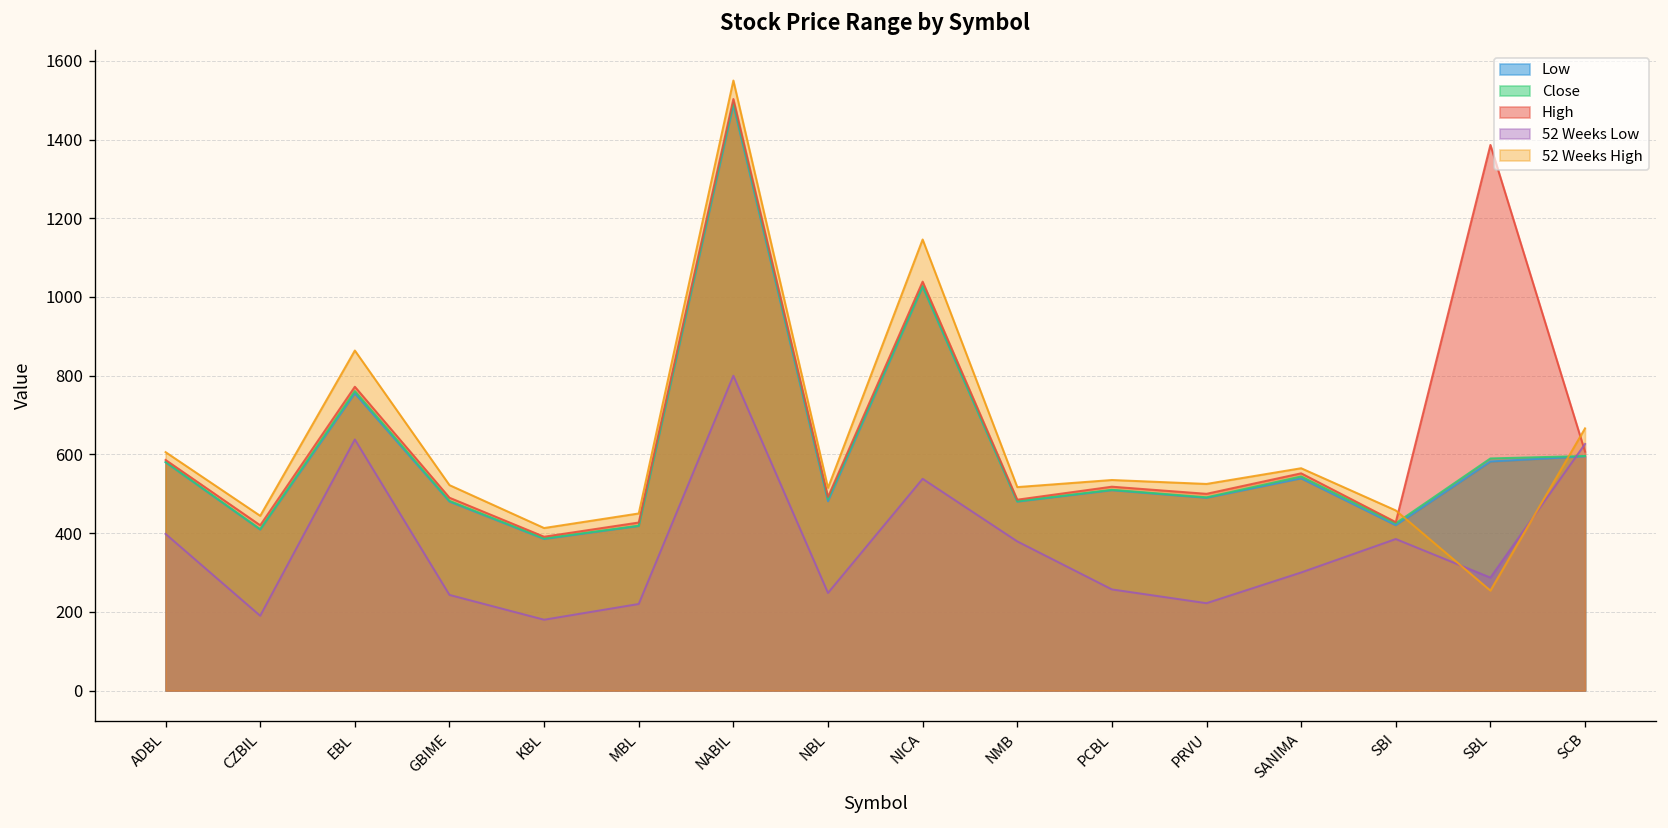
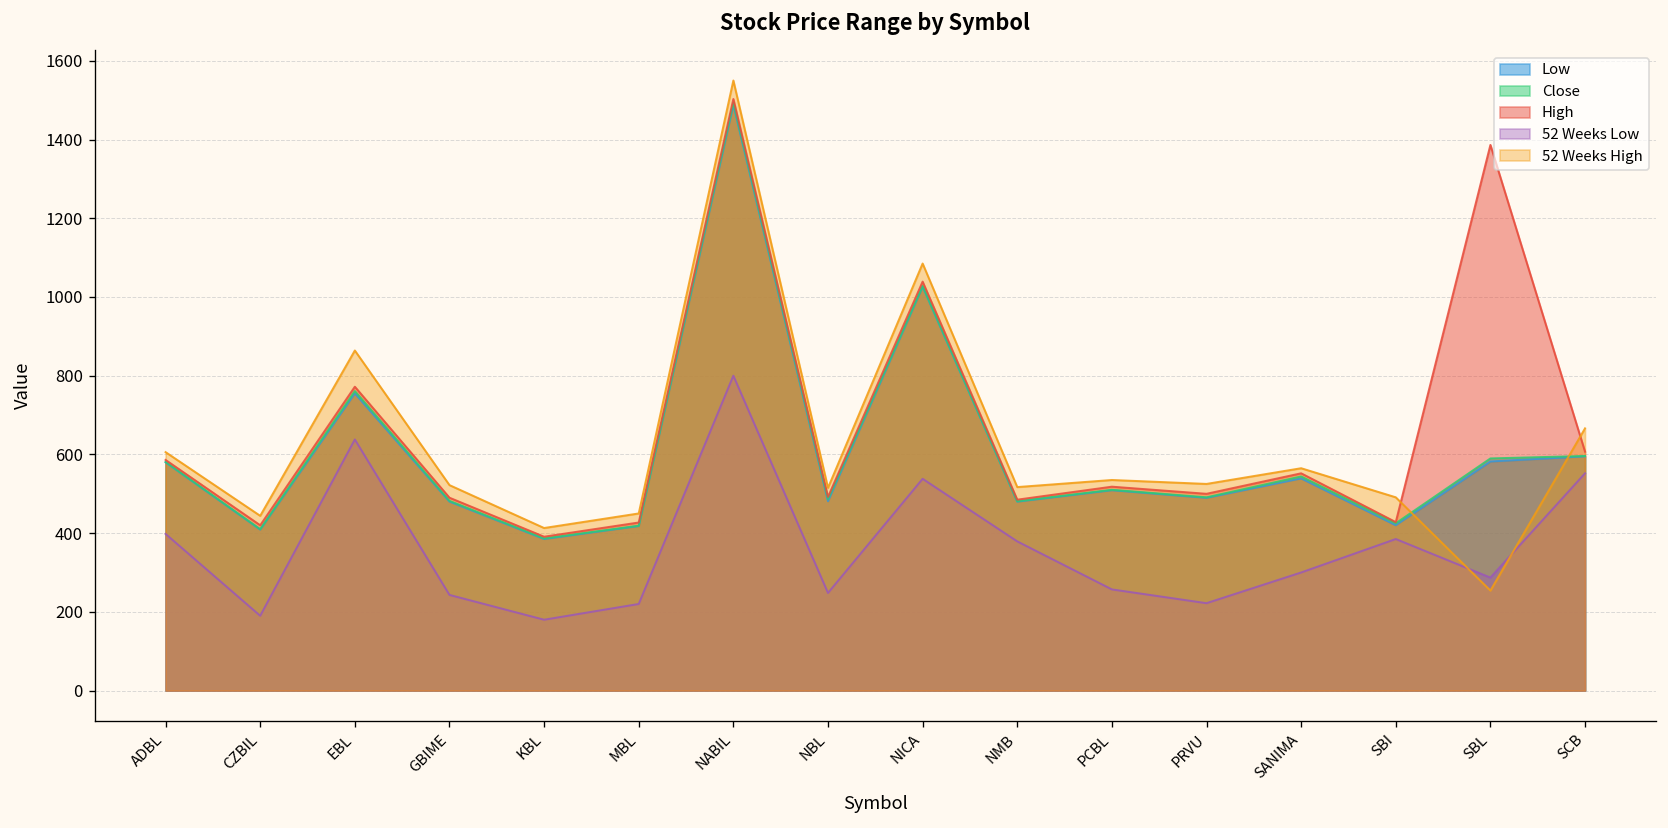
52 Weeks High, NICA: 1150 -> 1090
52 Weeks High, SBI: 460 -> 490
52 Weeks Low, SCB: 630 -> 550
